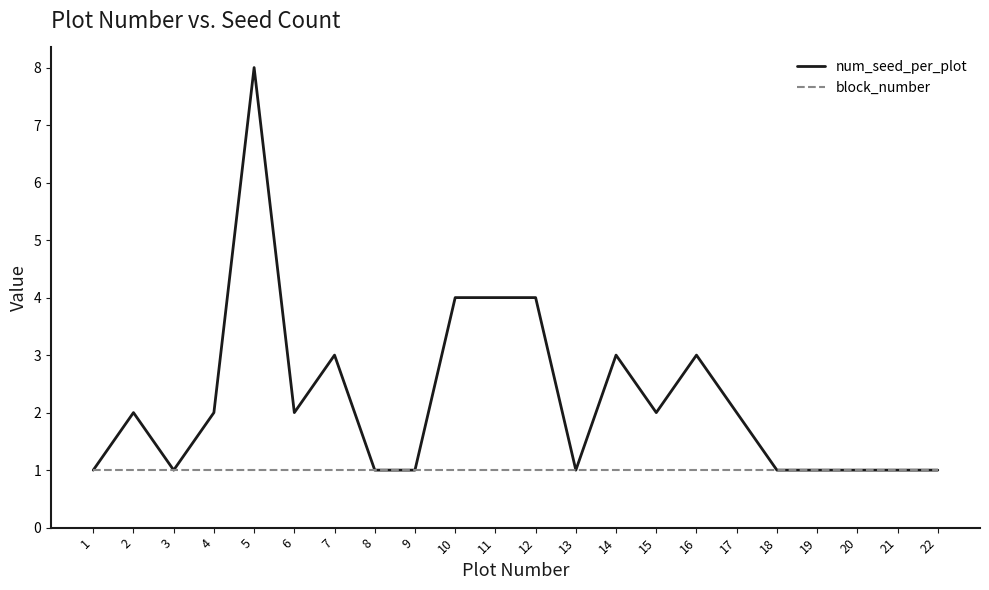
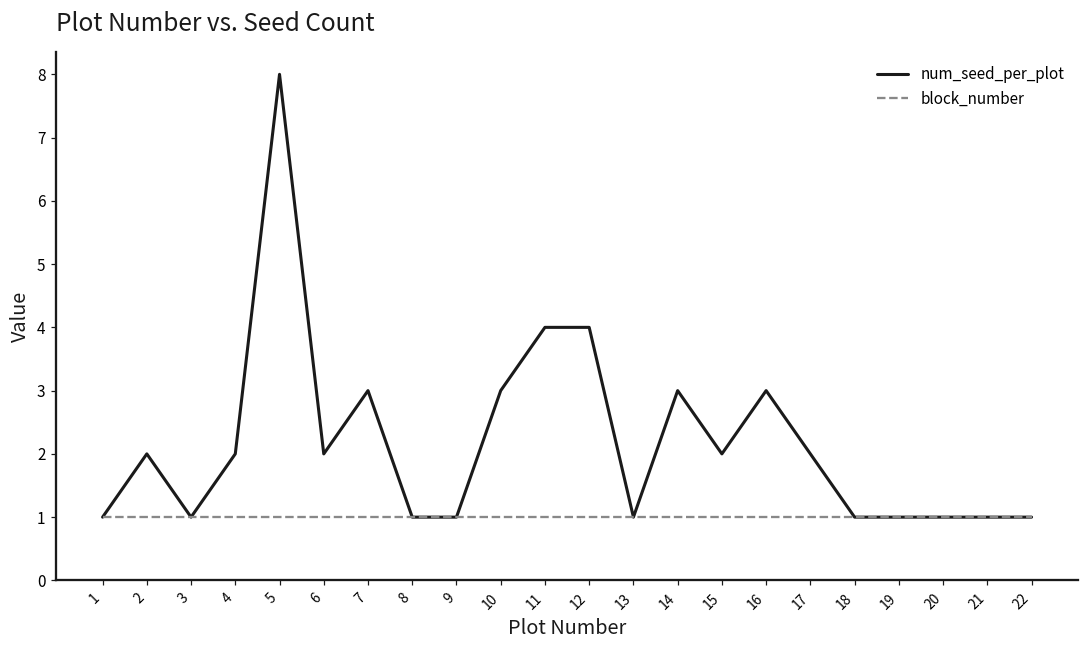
num_seed_per_plot, 10: 4 -> 3
